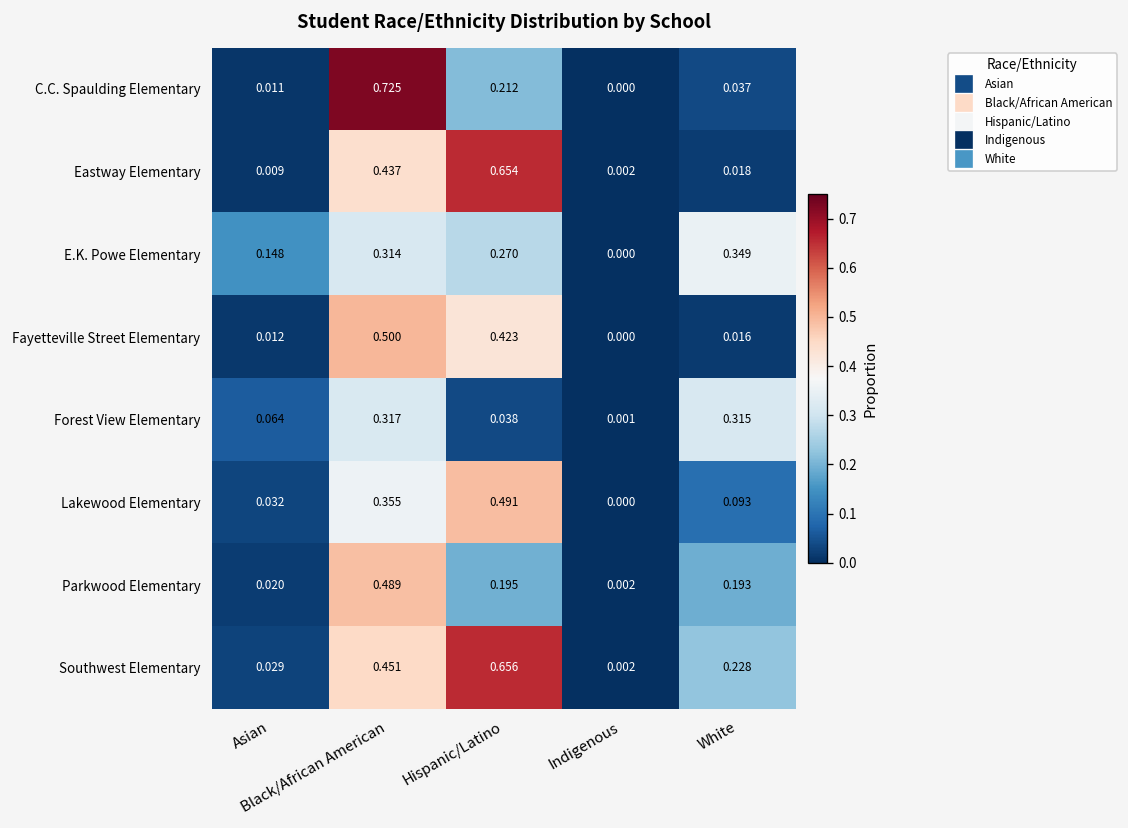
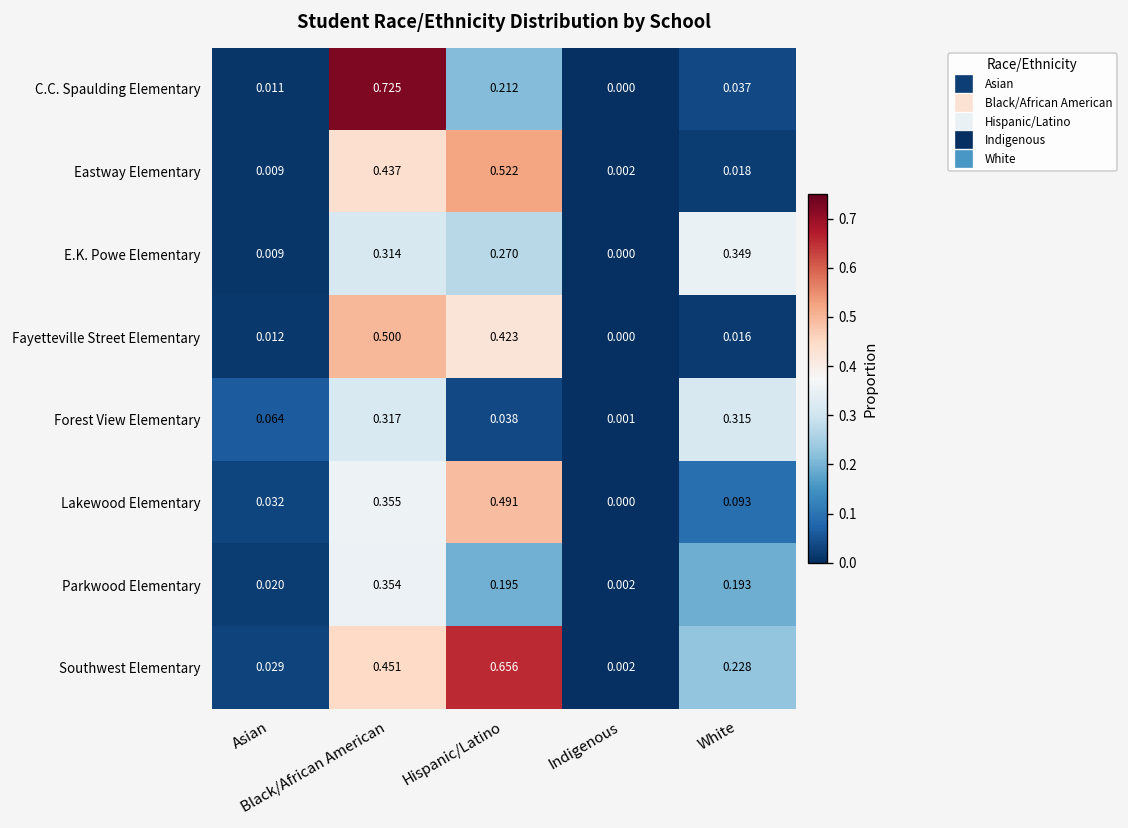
Eastway Elementary, Hispanic/Latino: 0.654 -> 0.522
E.K. Powe Elementary, Asian: 0.148 -> 0.009
Parkwood Elementary, Black/African American: 0.489 -> 0.354
